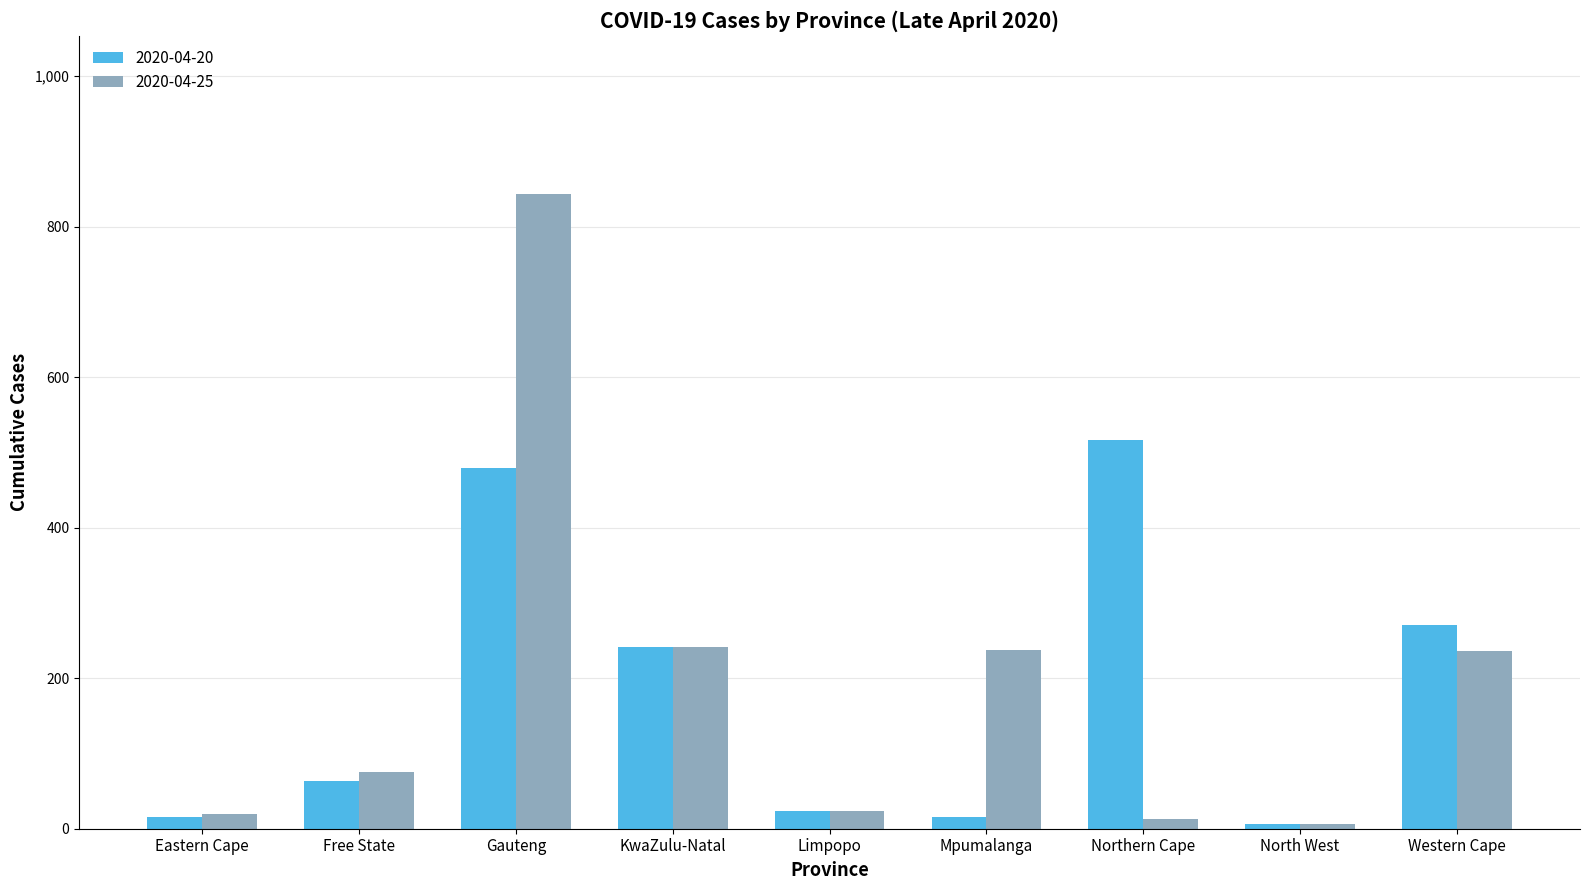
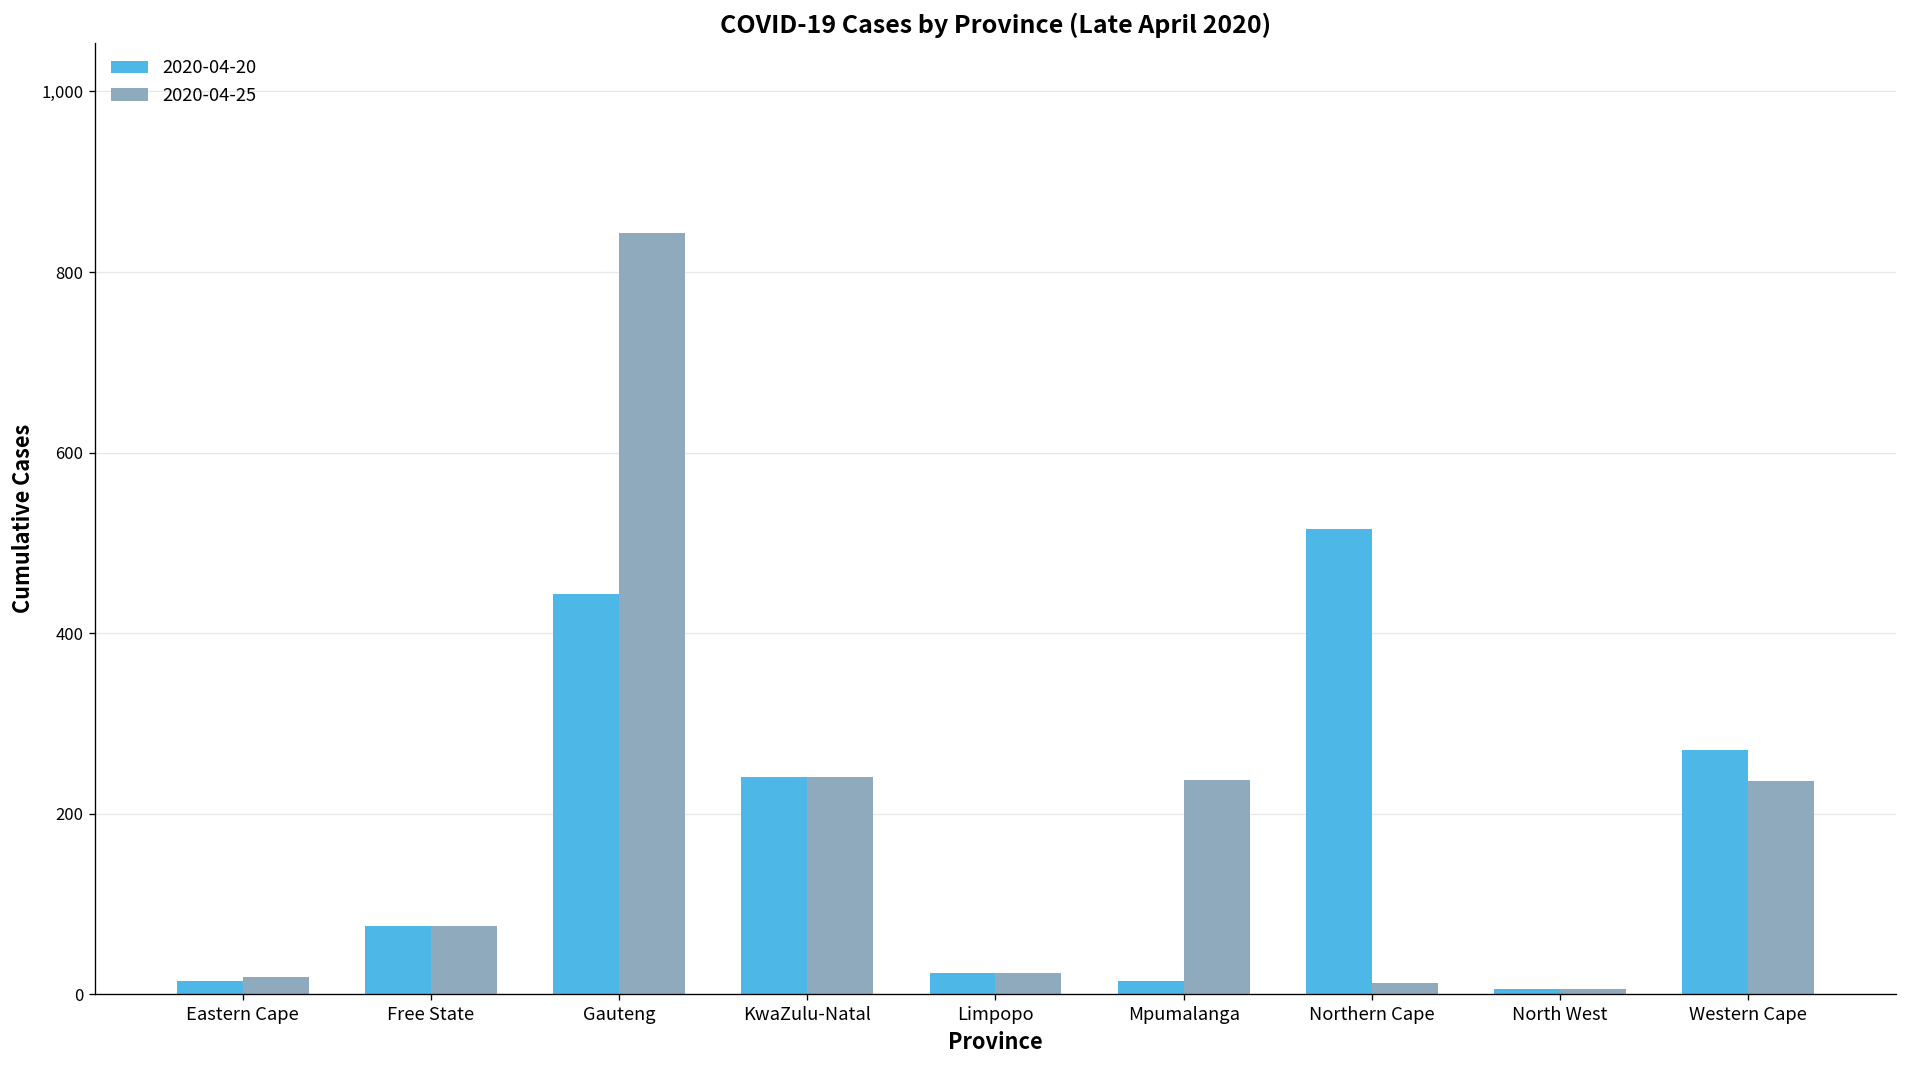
2020-04-20, Free State: 60 -> 80
2020-04-20, Gauteng: 480 -> 440
